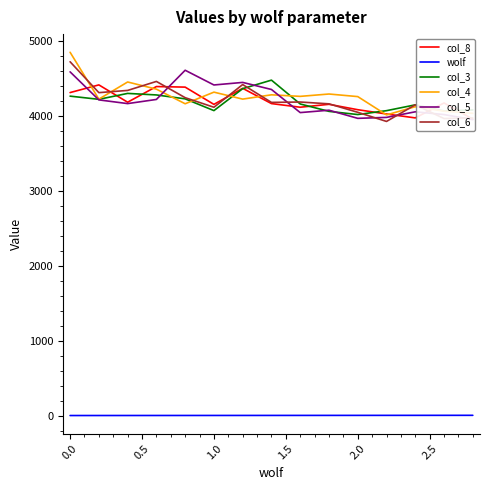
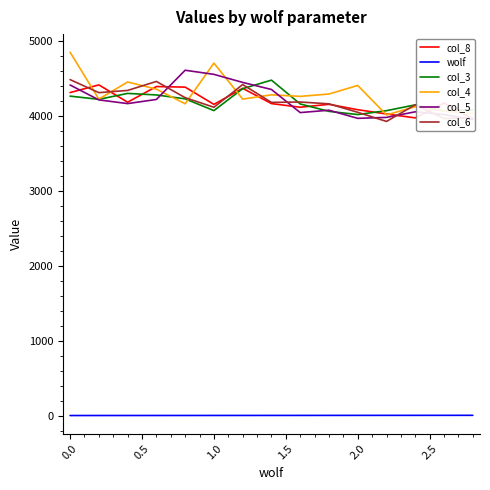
col_5, 0.0: 4600 -> 4400
col_6, 0.0: 4700 -> 4500
col_4, 1.0: 4300 -> 4700
col_5, 1.0: 4400 -> 4600
col_4, 2.0: 4300 -> 4400
